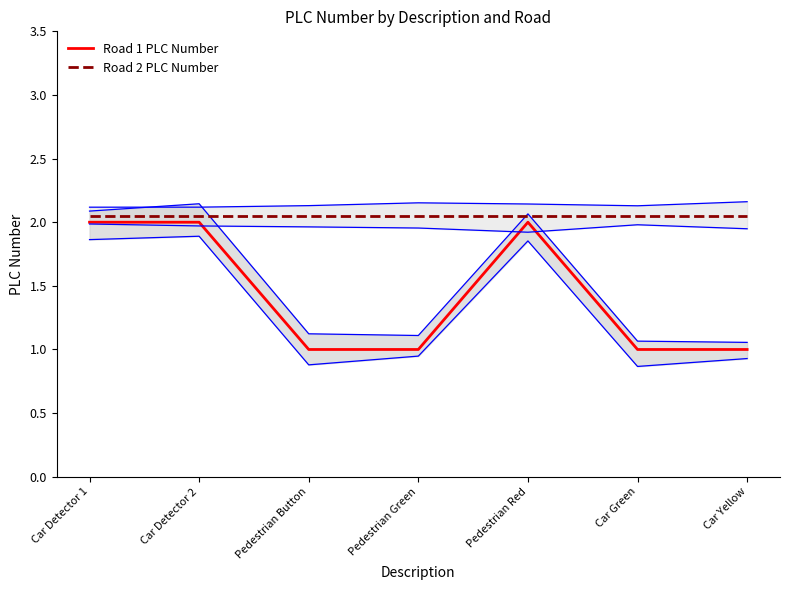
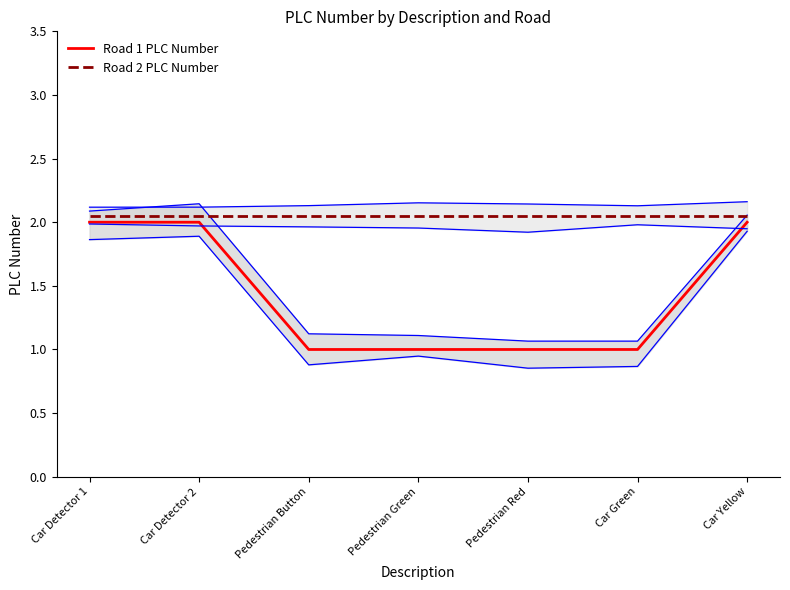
Road 1 PLC Number, Pedestrian Red: 2 -> 1
Road 1 PLC Number, Car Yellow: 1 -> 2
